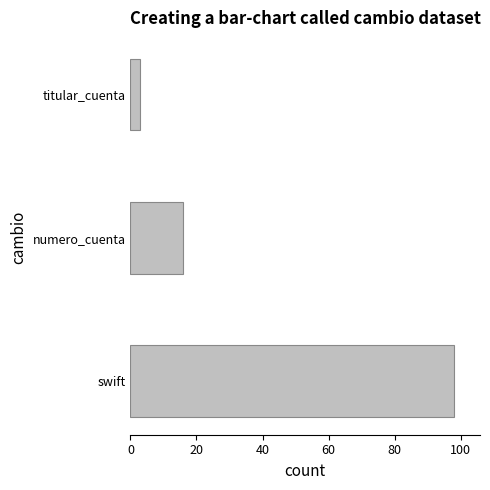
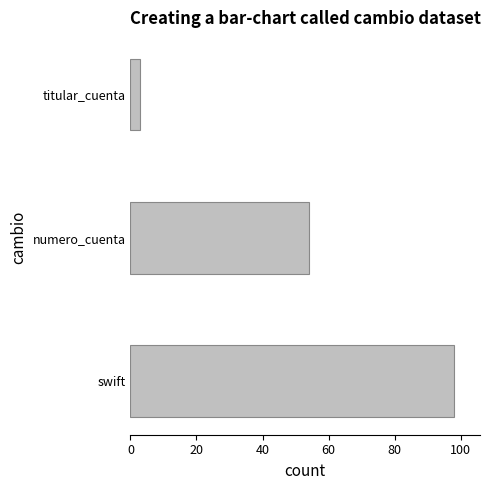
numero_cuenta: 16 -> 54
